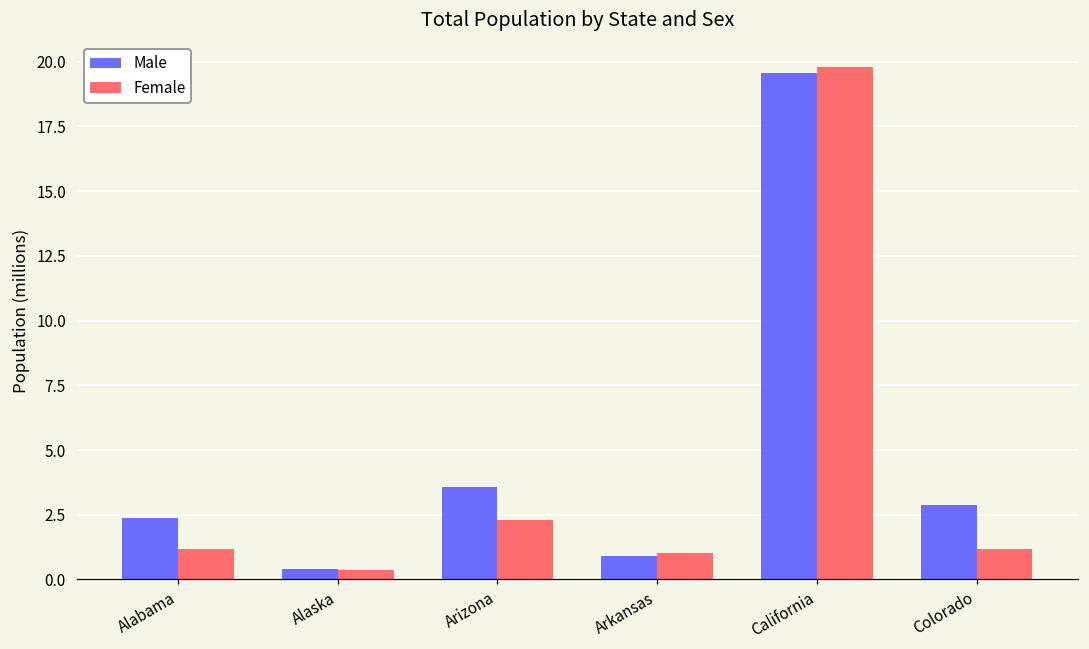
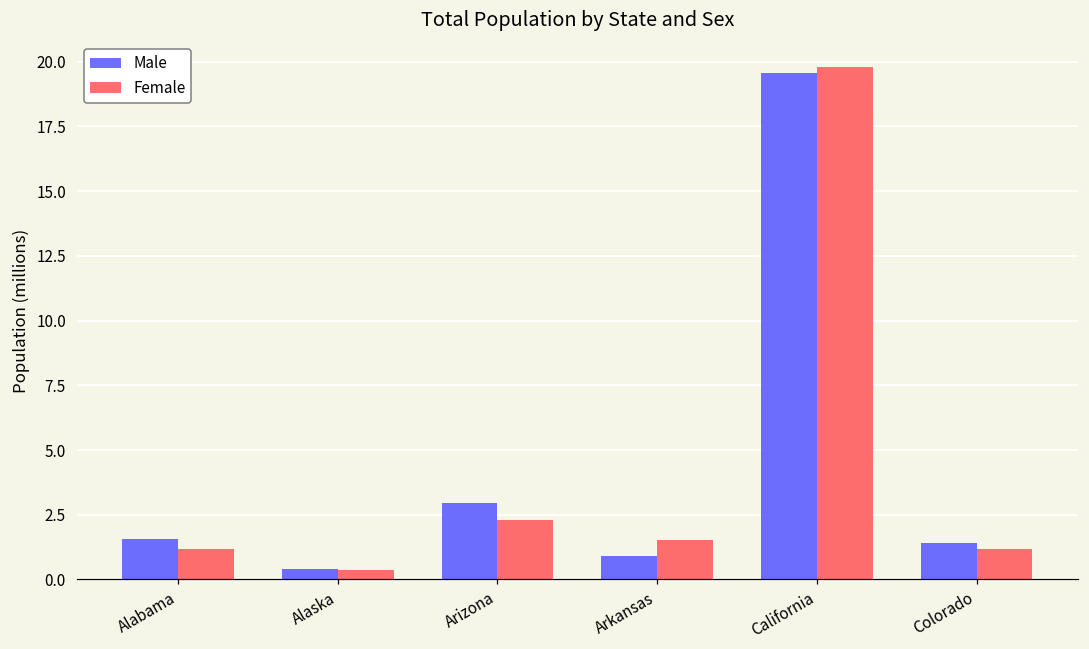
Male, Alabama: 2.4 -> 1.6
Male, Arizona: 3.6 -> 2.9
Female, Arkansas: 1.0 -> 1.5
Male, Colorado: 2.9 -> 1.4
